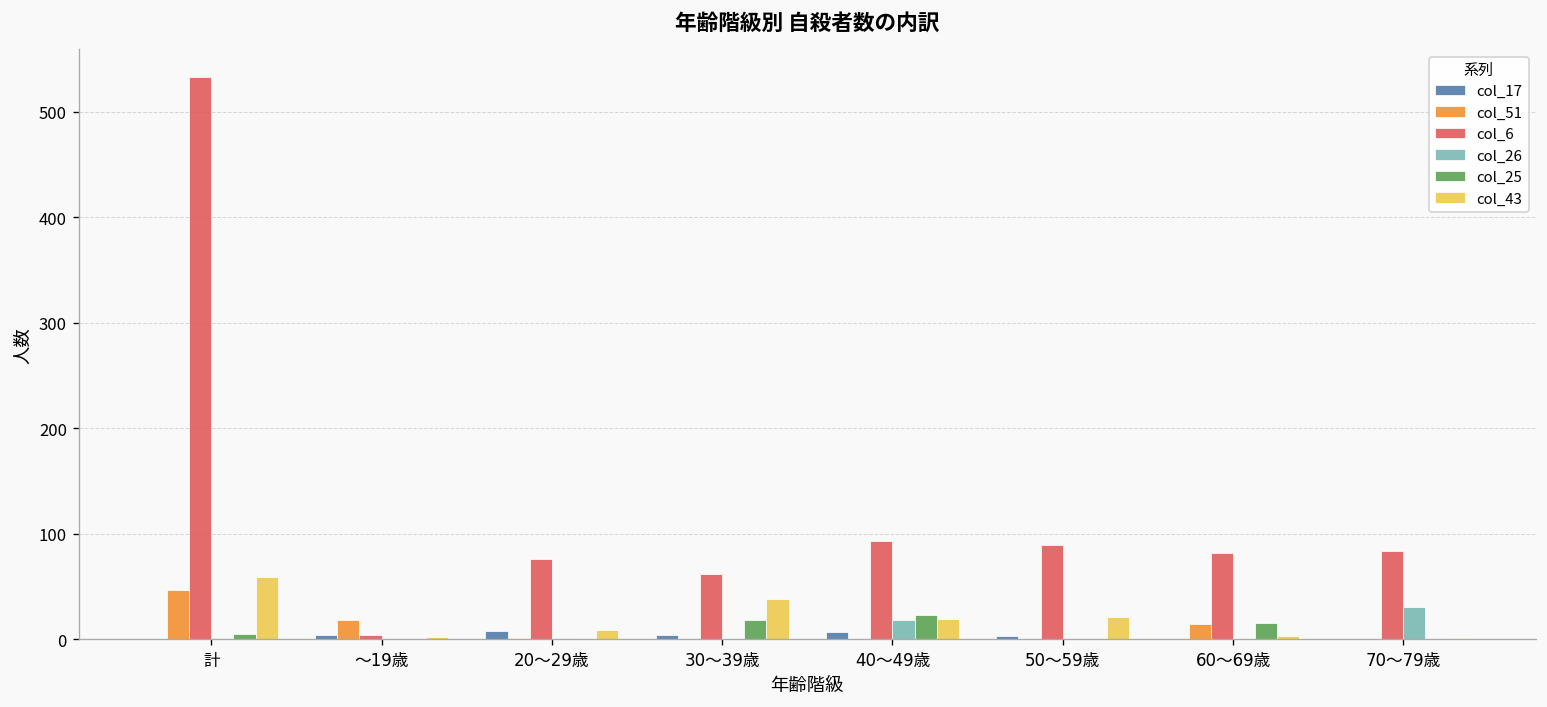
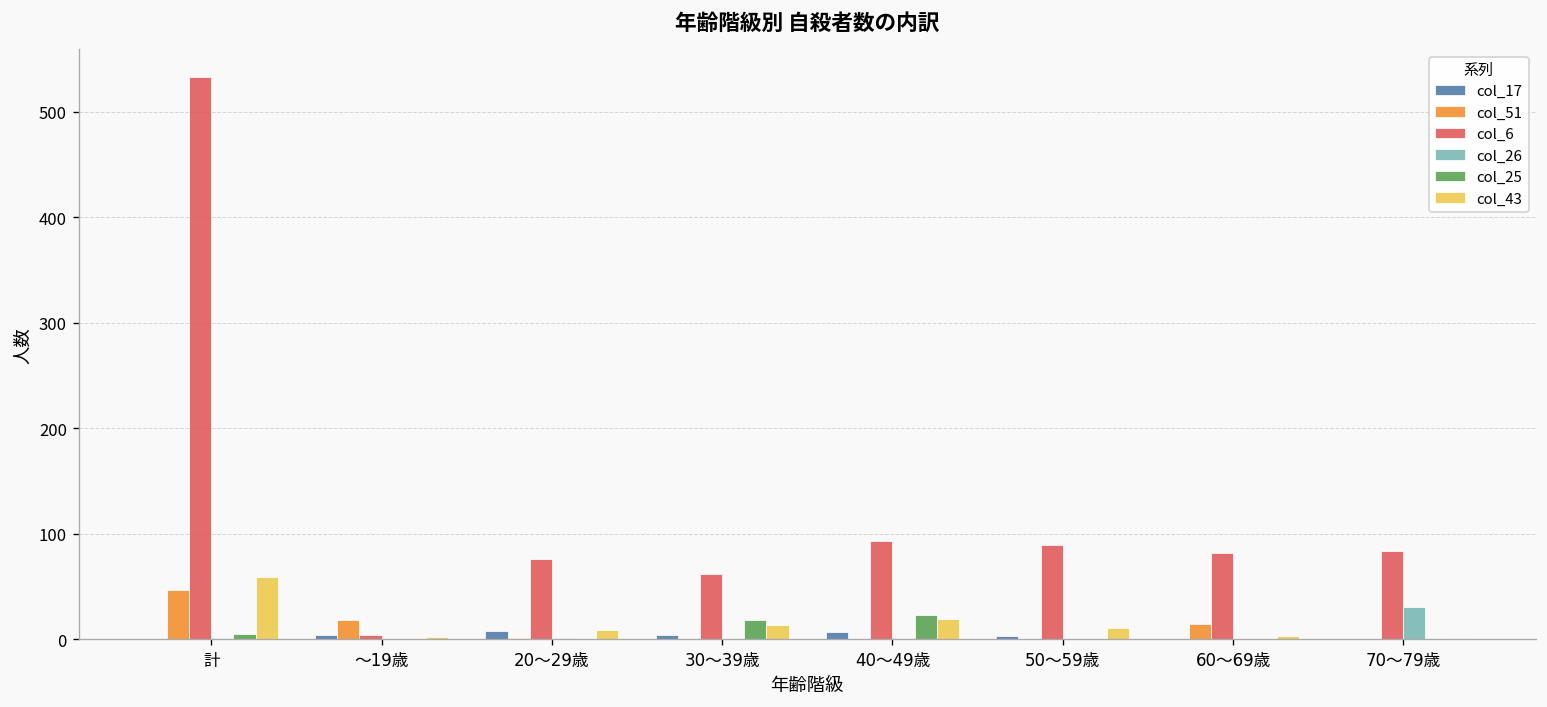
col_43, 30～39歳: 40 -> 10
col_26, 40～49歳: 20 -> 0
col_43, 50～59歳: 20 -> 10
col_25, 60～69歳: 20 -> 0
